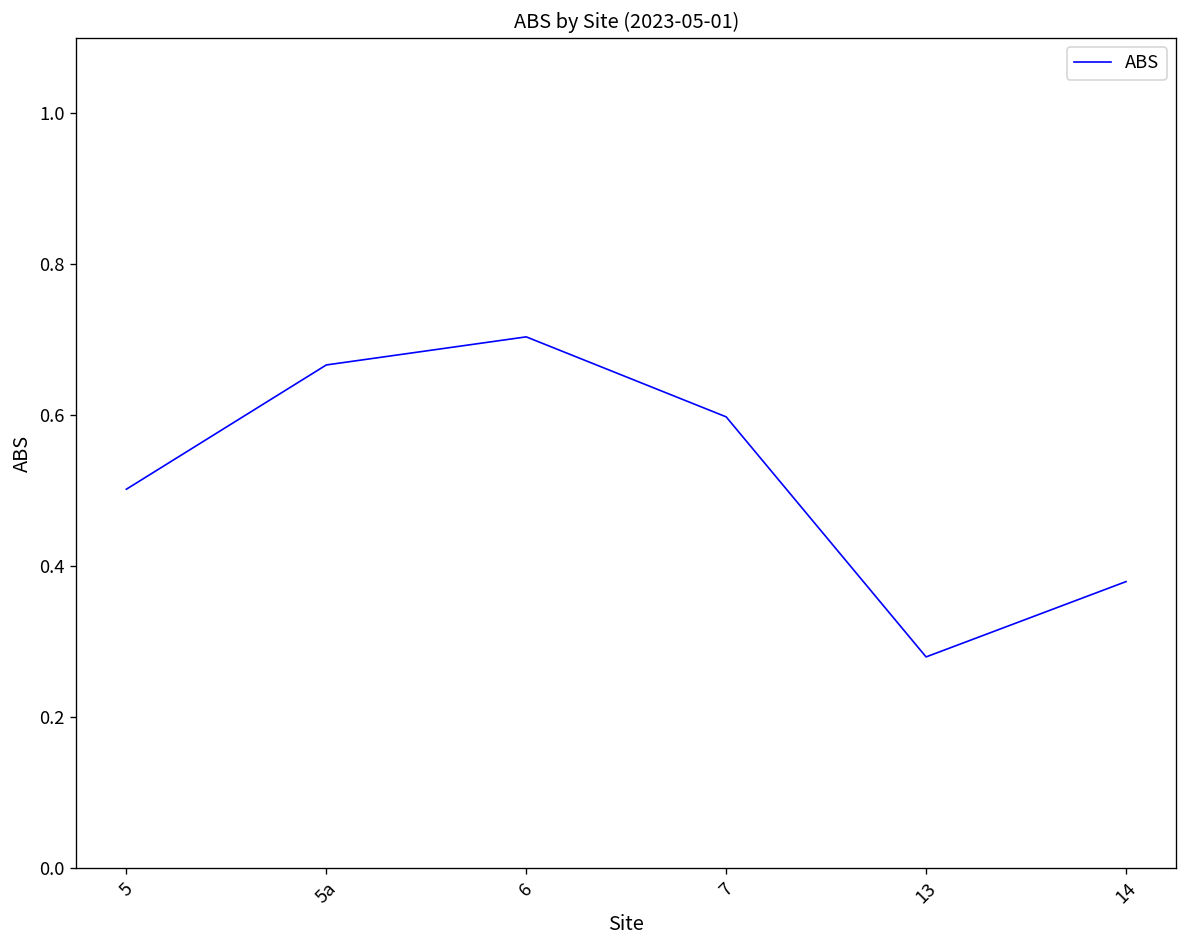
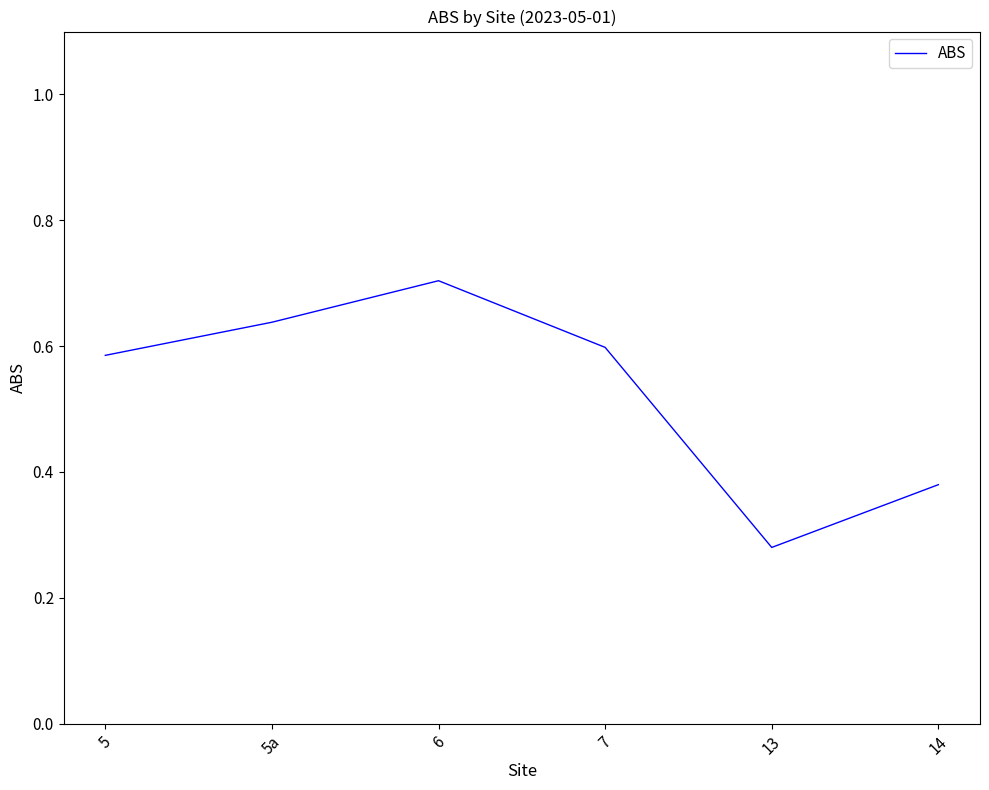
5: 0.50 -> 0.59
5a: 0.67 -> 0.64
